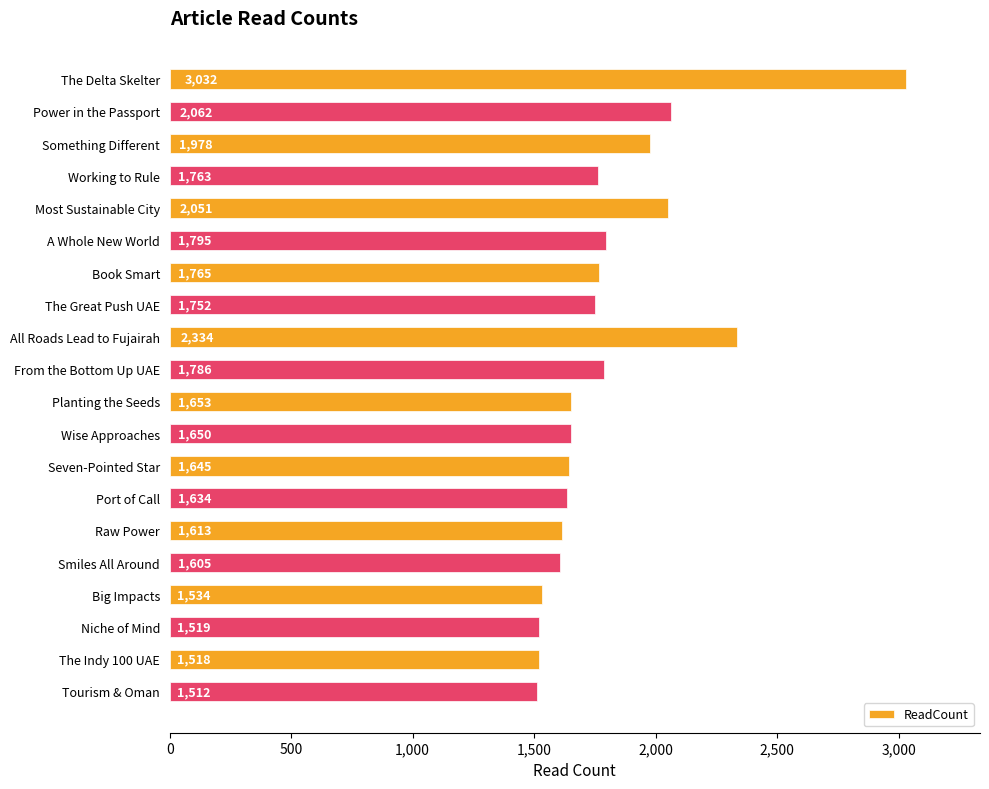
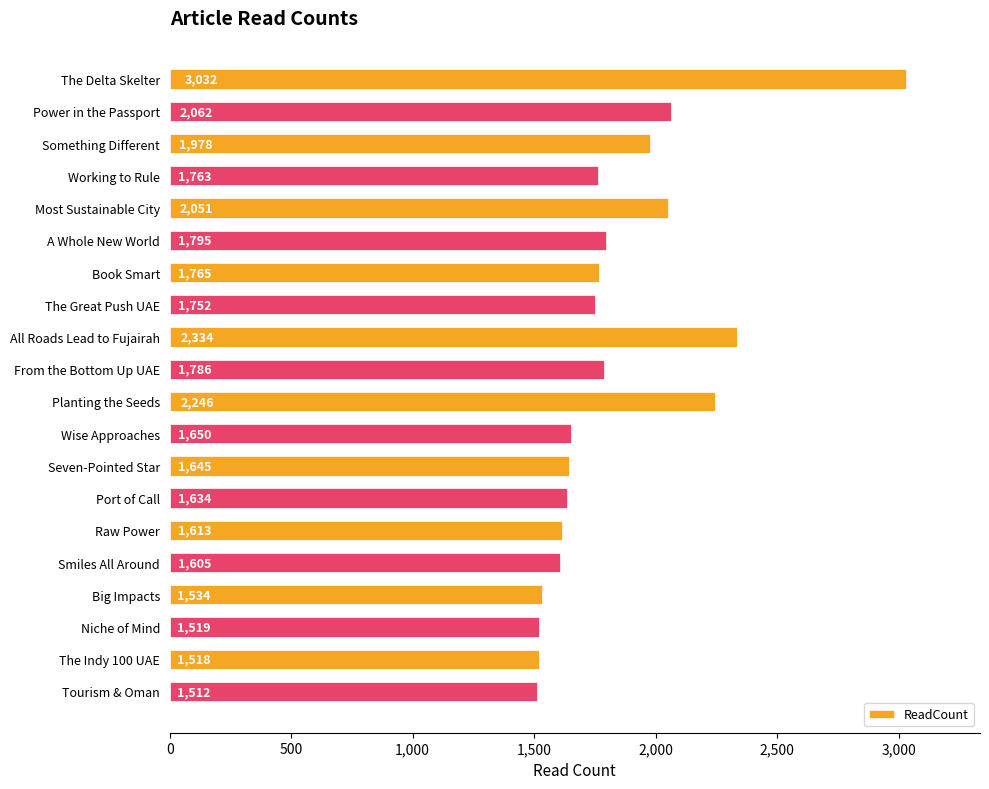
Planting the Seeds: 1,653 -> 2,246
